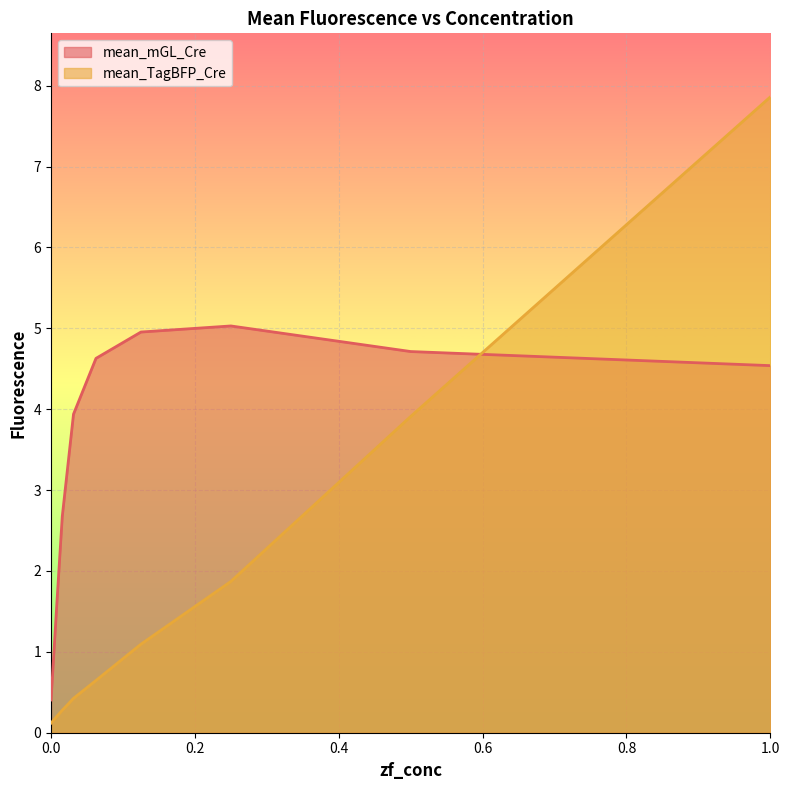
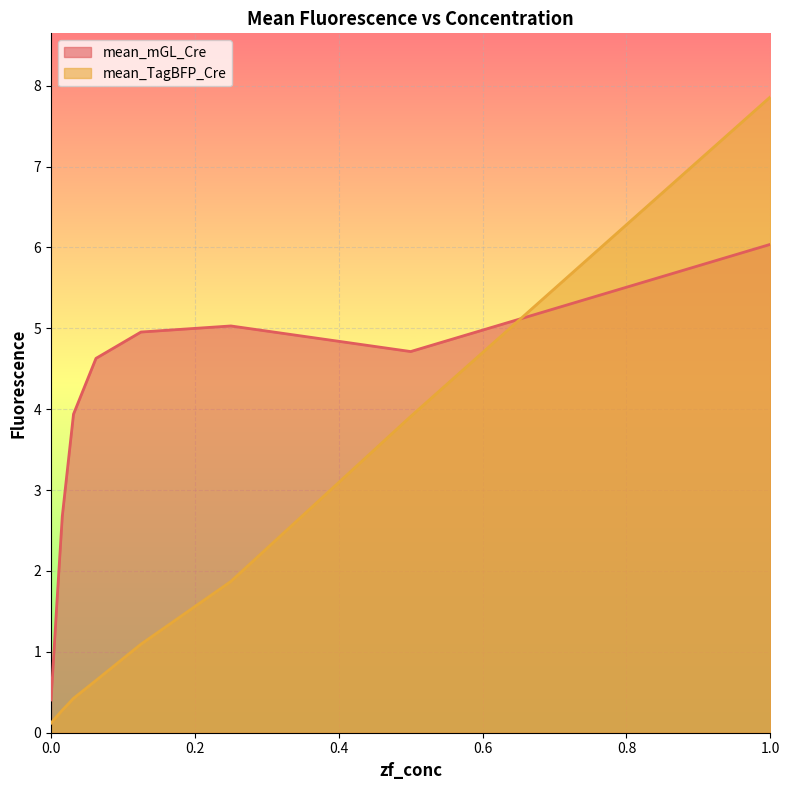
mean_mGL_Cre, 1.0: 4.5 -> 6.0
